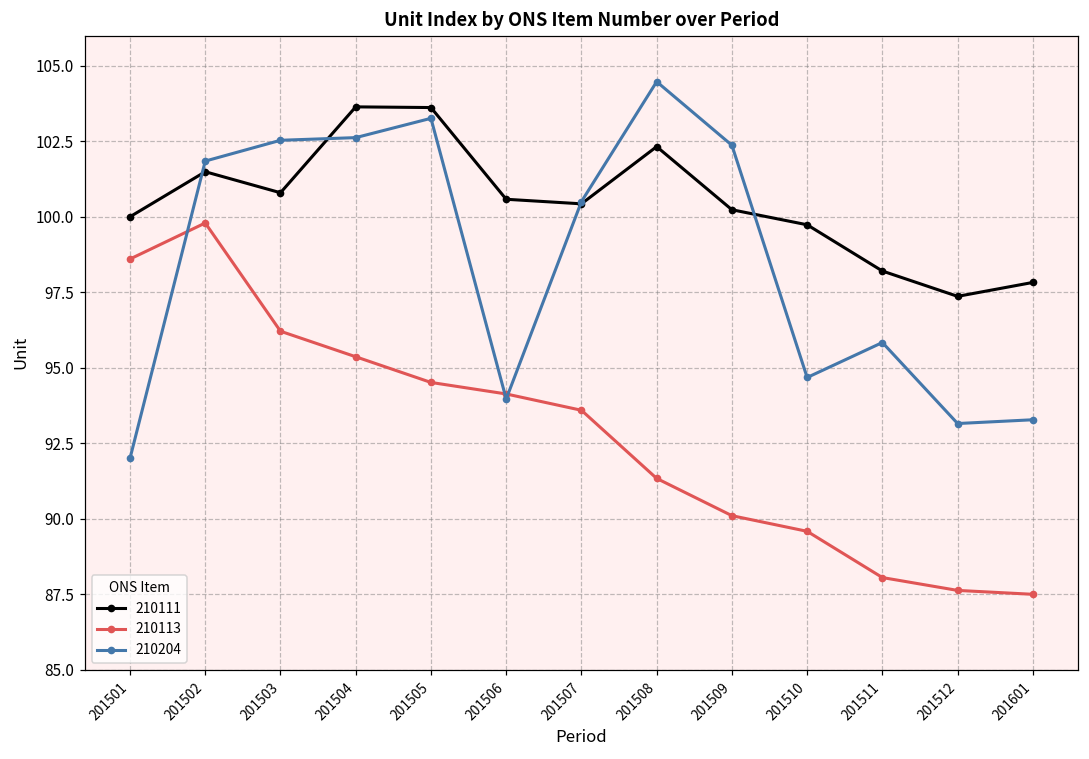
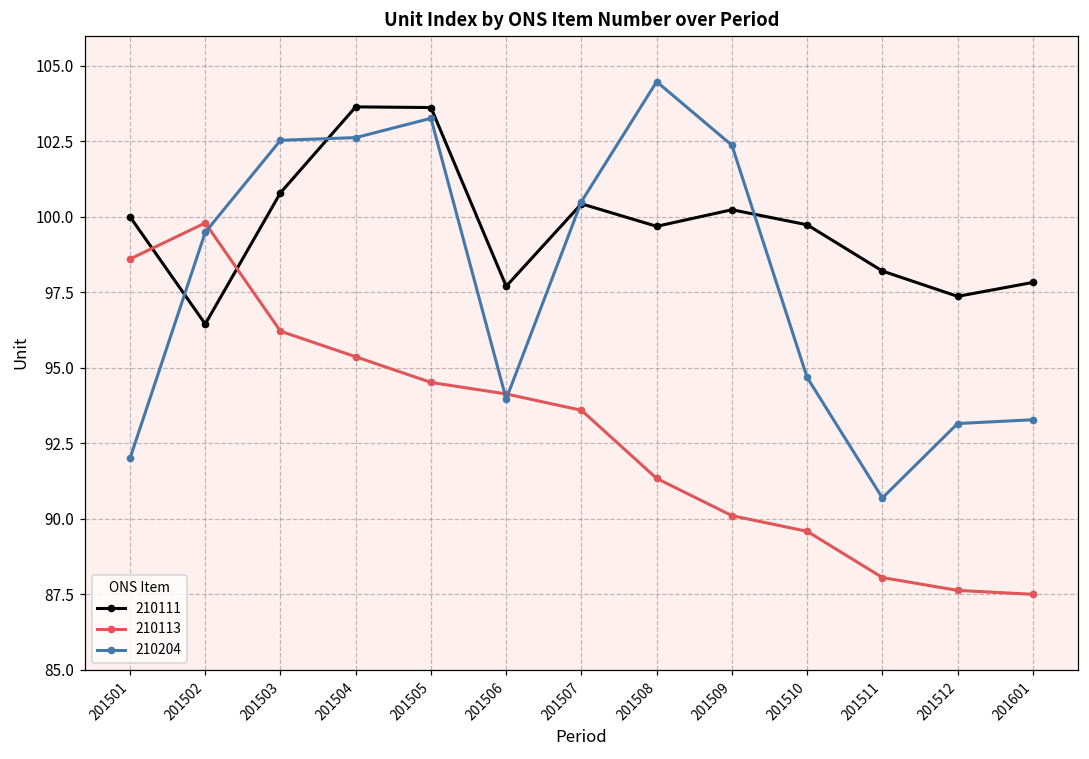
210111, 201502: 101.5 -> 96.4
210204, 201502: 101.8 -> 99.5
210111, 201506: 100.6 -> 97.7
210111, 201508: 102.3 -> 99.7
210204, 201511: 95.8 -> 90.7
